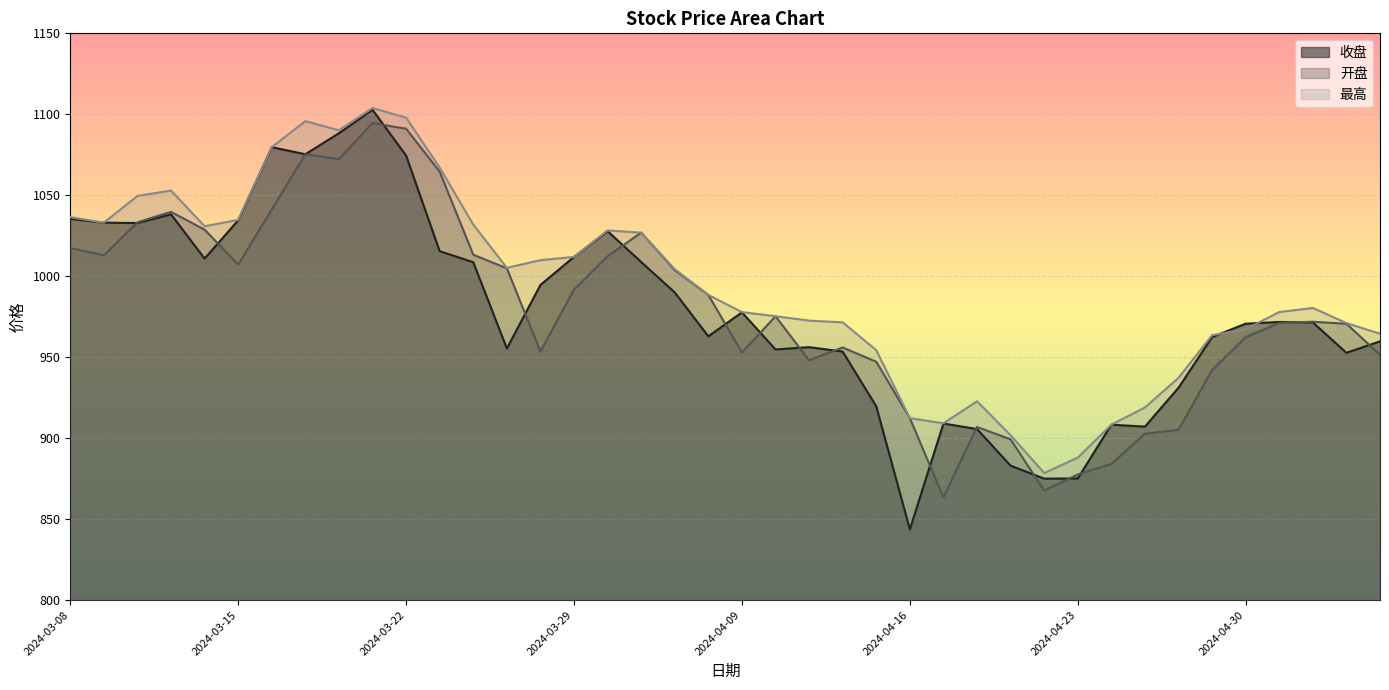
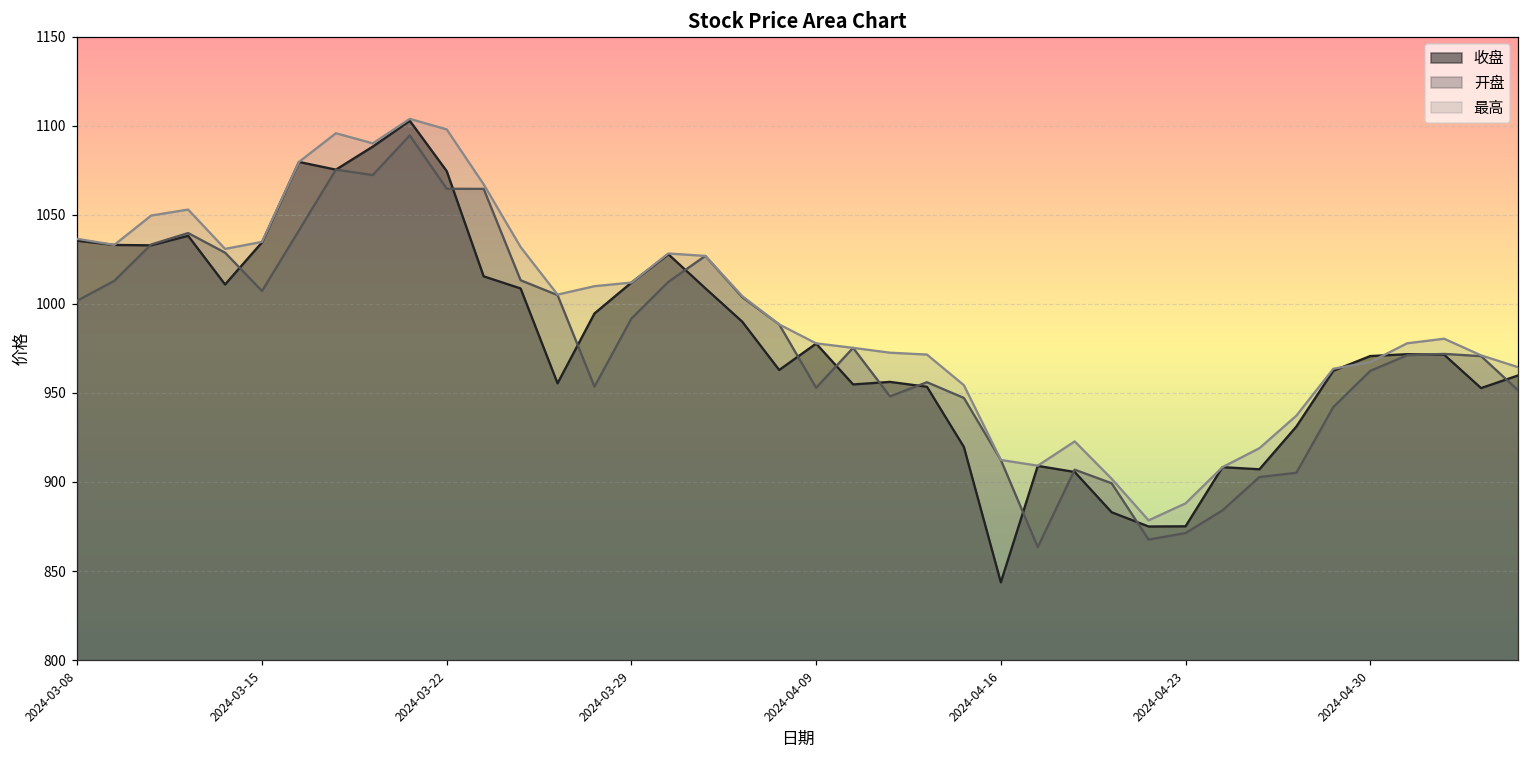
开盘, 2024-03-08: 1017 -> 1002
开盘, 2024-03-22: 1091 -> 1065
开盘, 2024-04-23: 878 -> 871
